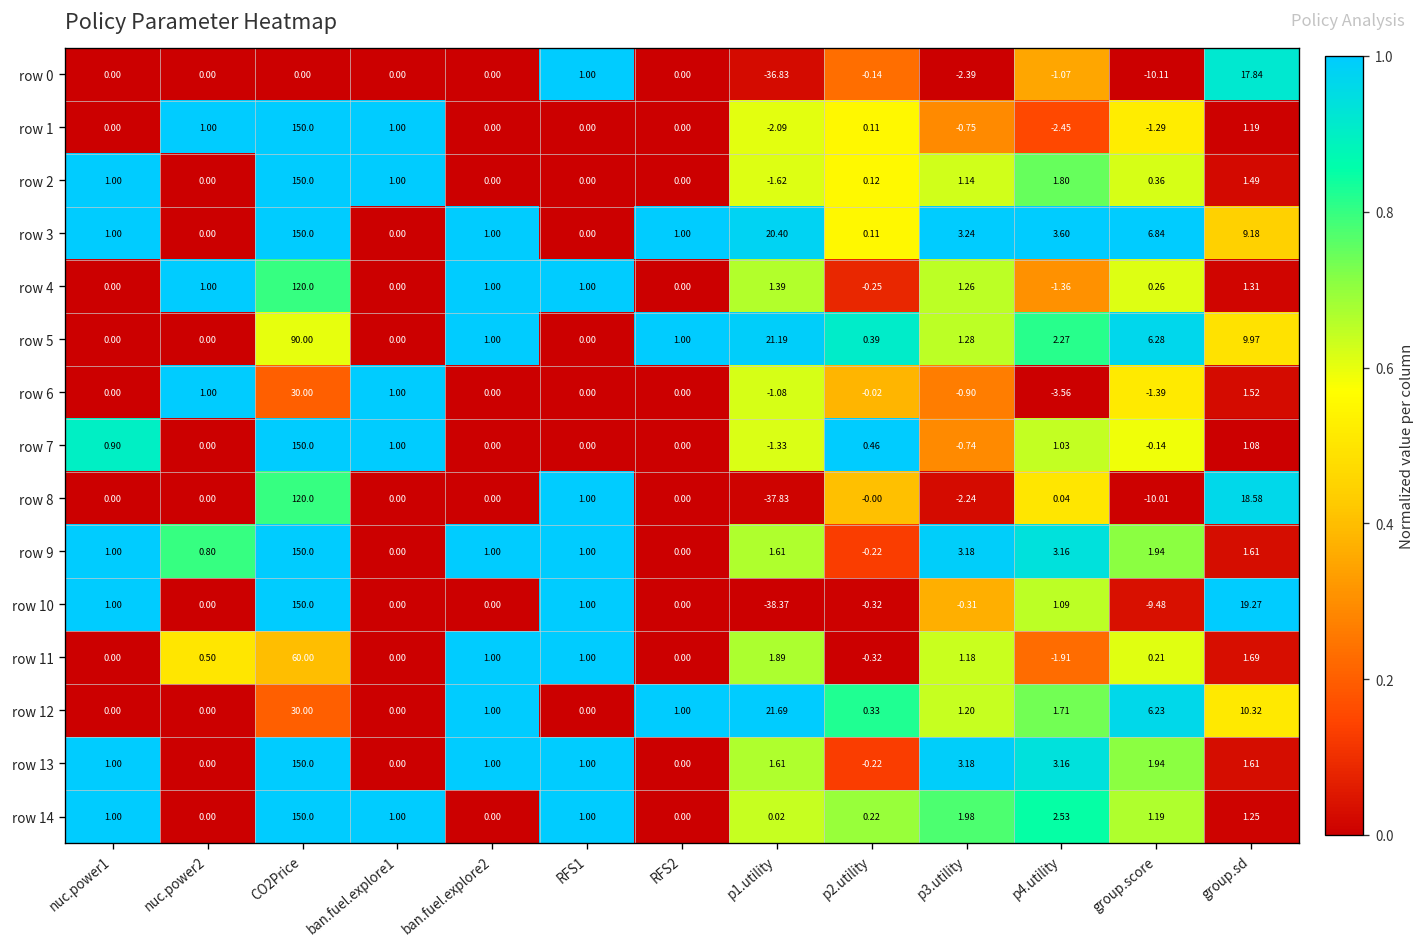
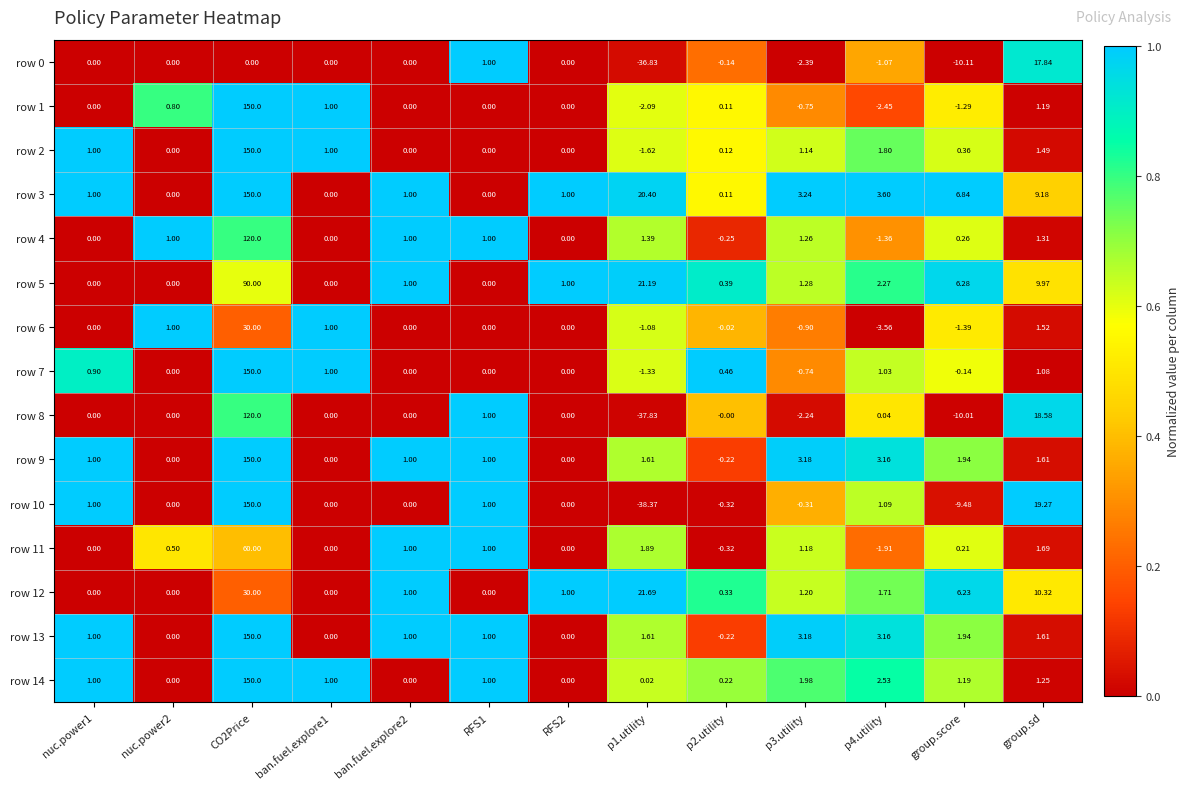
row 1, nuc.power2: 1.00 -> 0.80
row 9, nuc.power2: 0.80 -> 0.00
